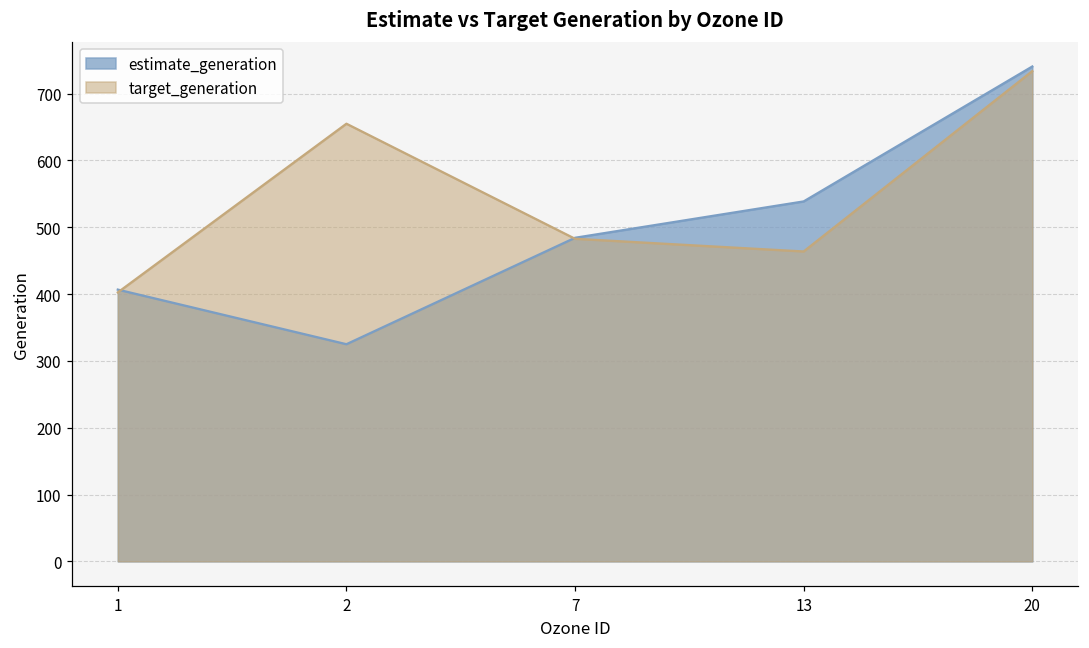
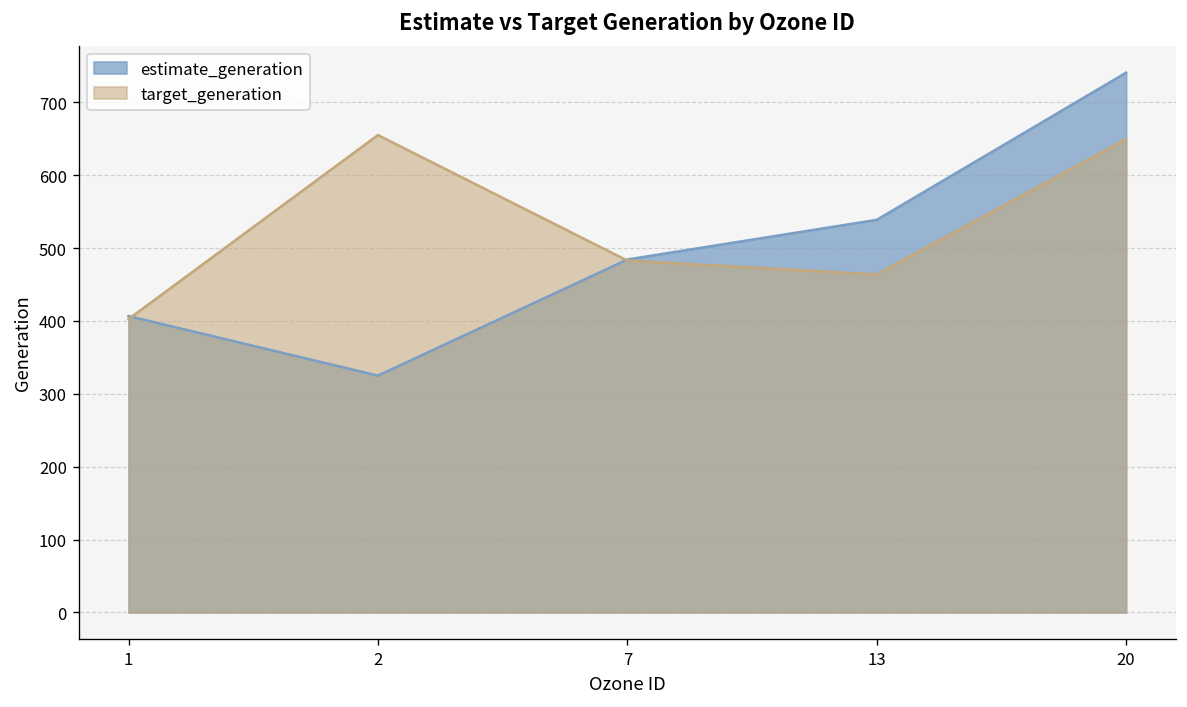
target_generation, 20: 730 -> 650
